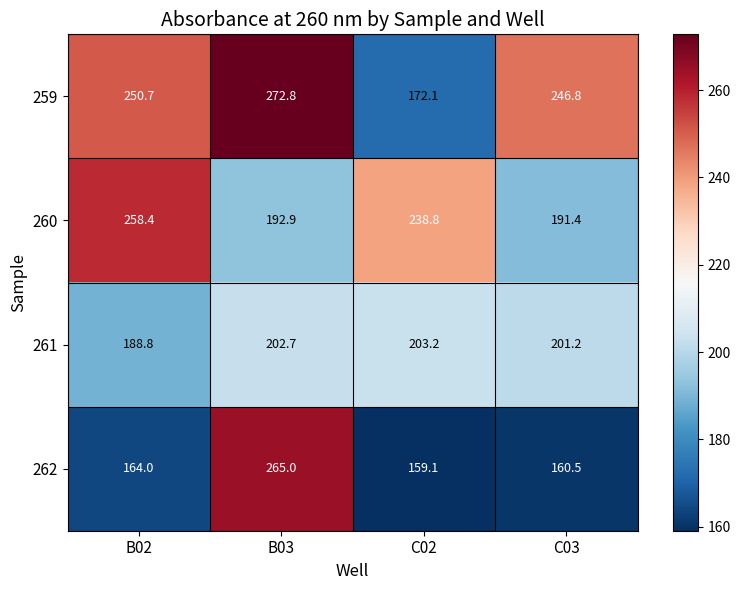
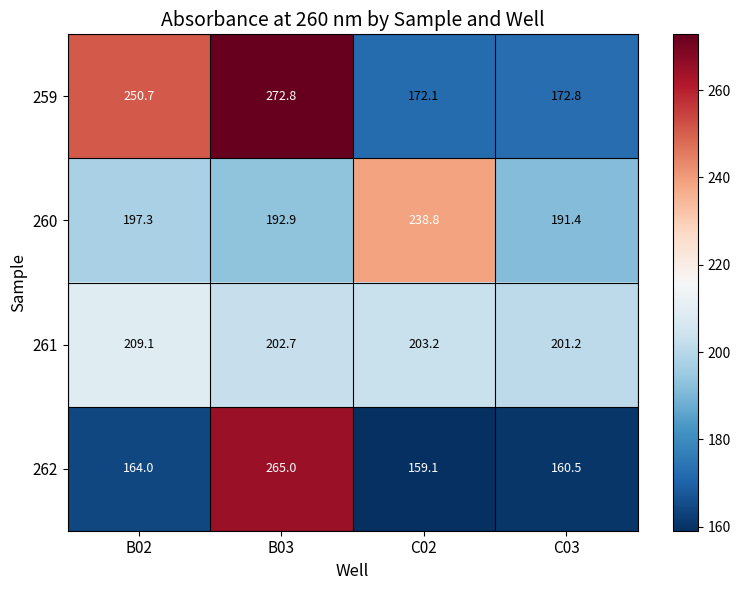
259, C03: 246.8 -> 172.8
260, B02: 258.4 -> 197.3
261, B02: 188.8 -> 209.1
